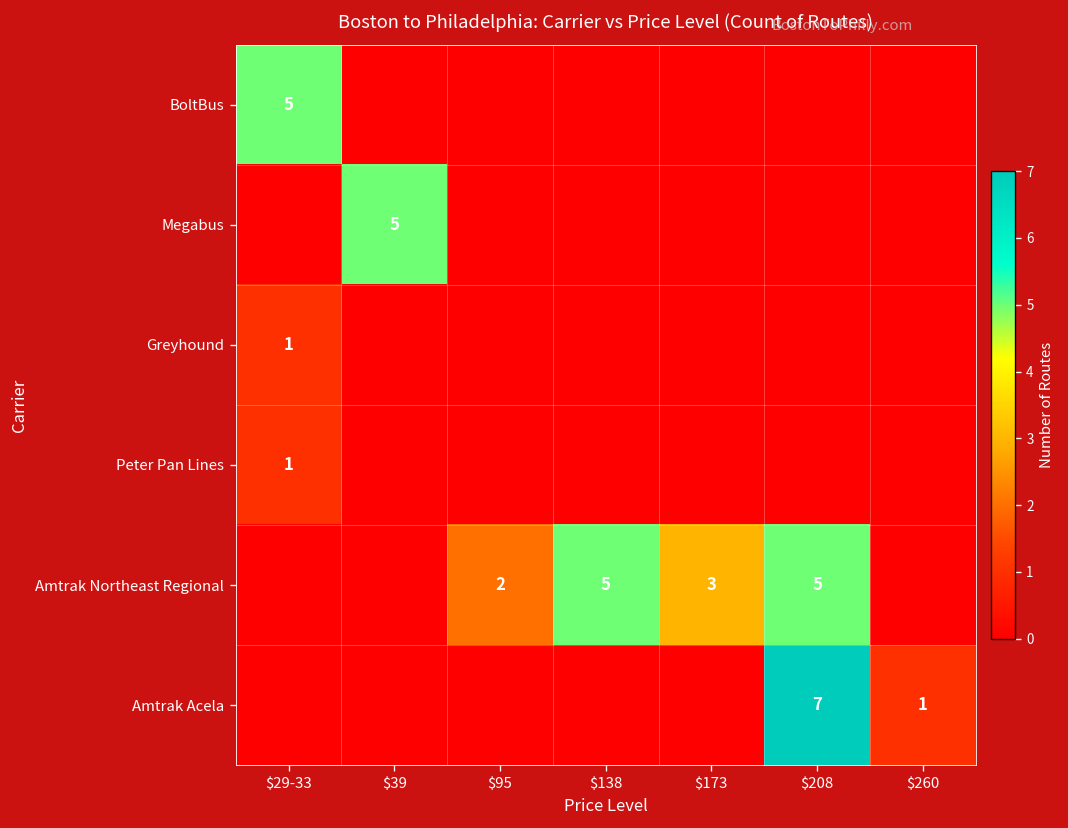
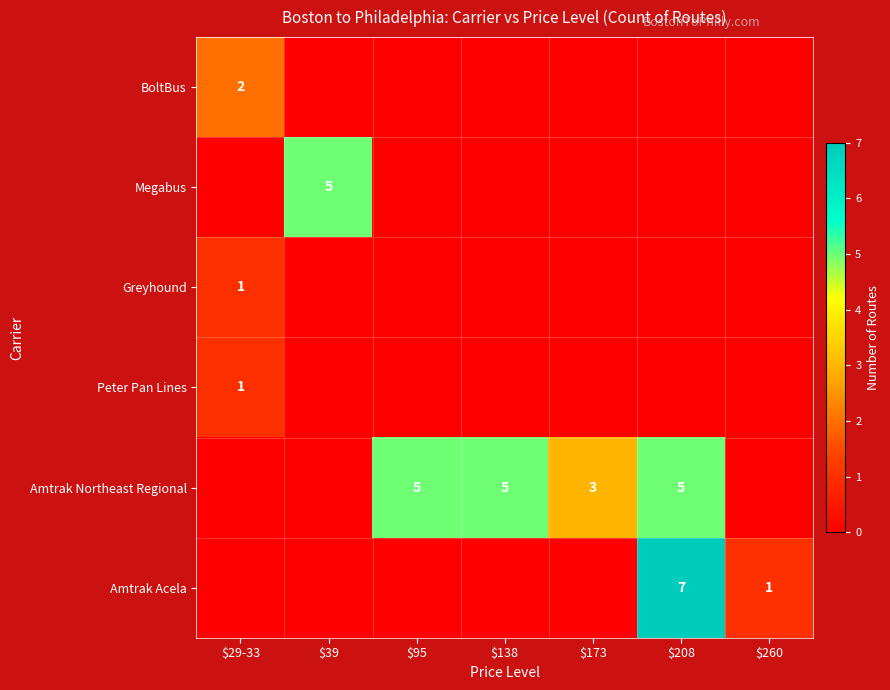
BoltBus, $29-33: 5 -> 2
Amtrak Northeast Regional, $95: 2 -> 5
